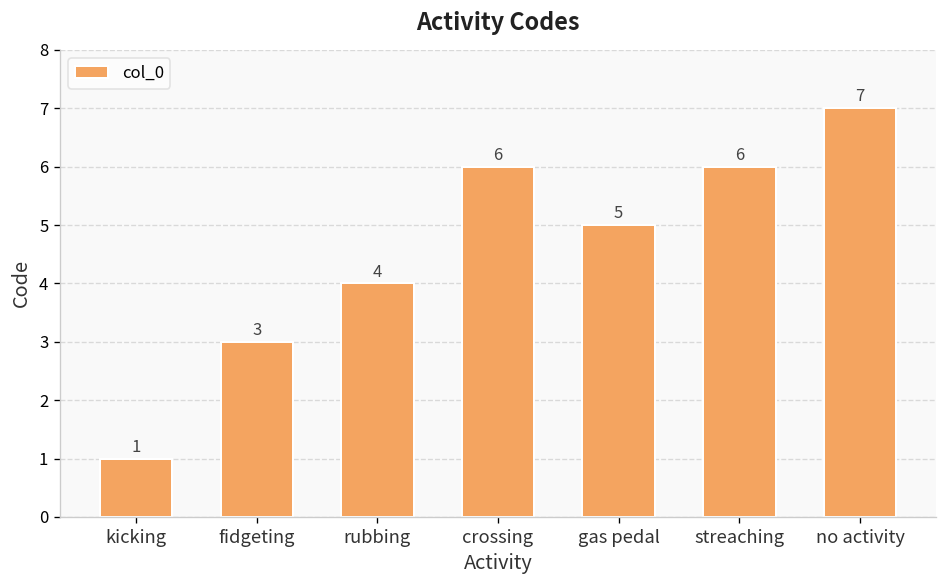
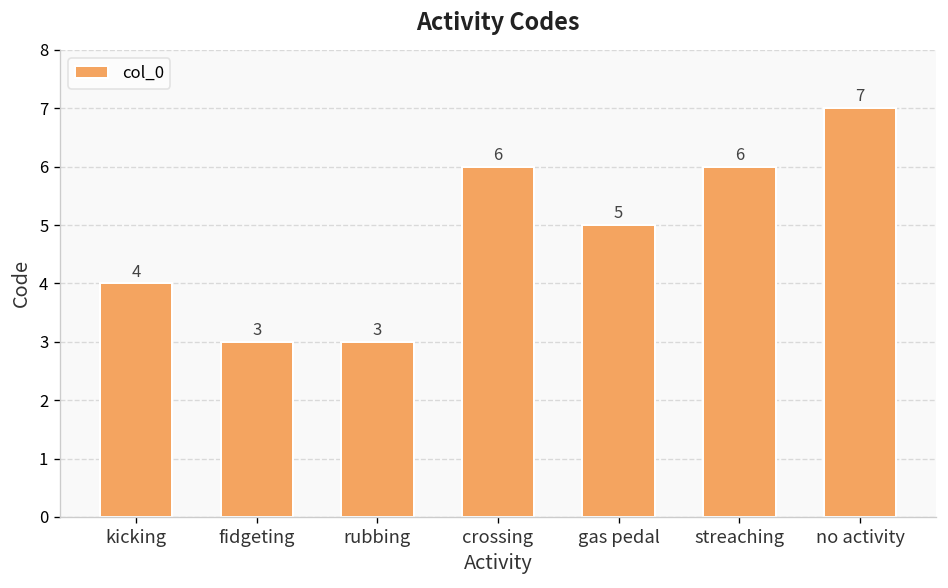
kicking: 1 -> 4
rubbing: 4 -> 3
